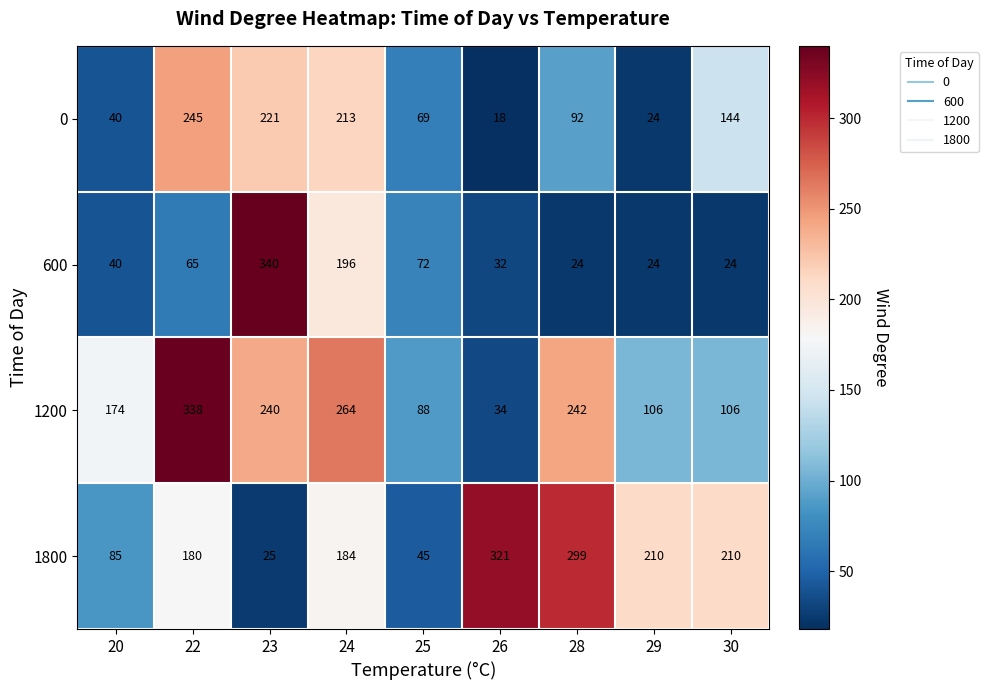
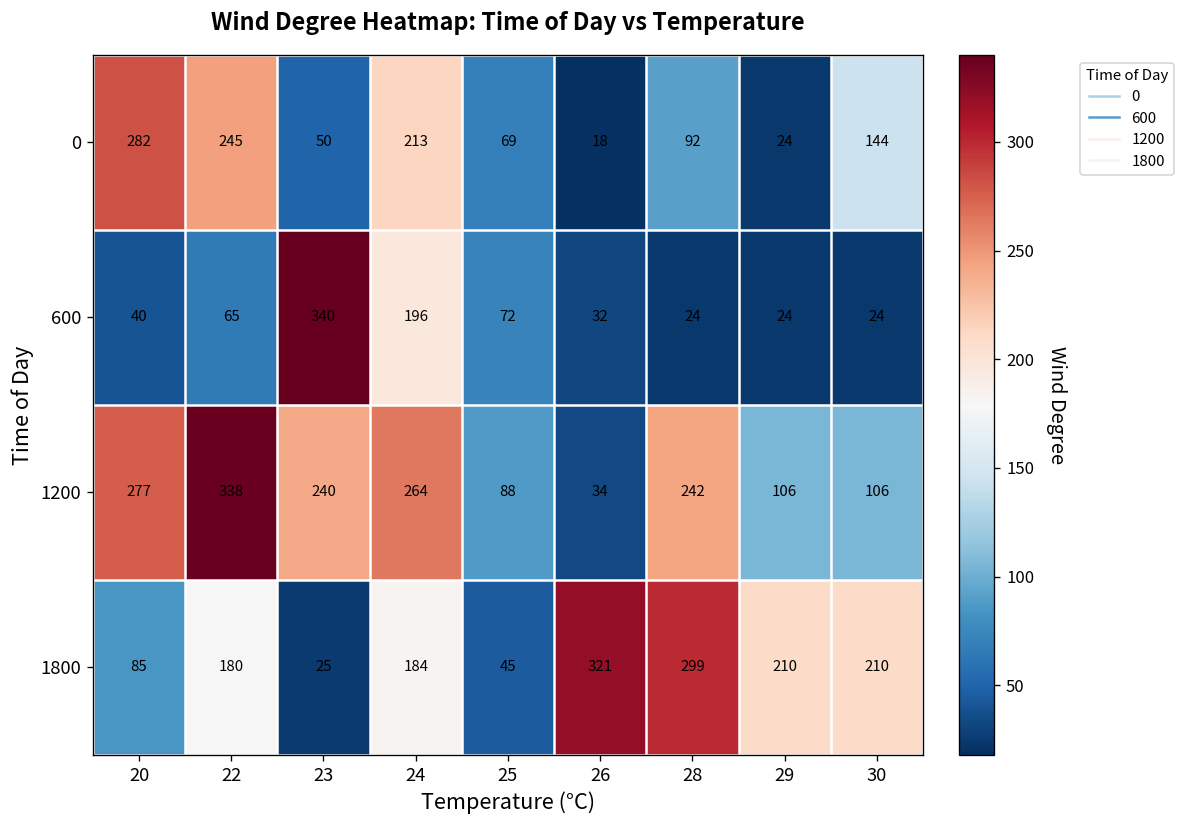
0, 20: 40 -> 282
0, 23: 221 -> 50
1200, 20: 174 -> 277
